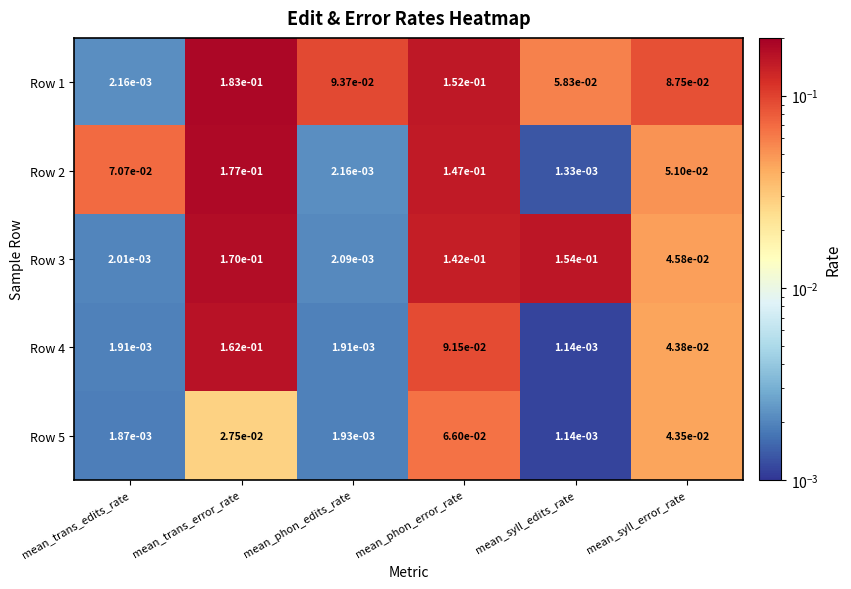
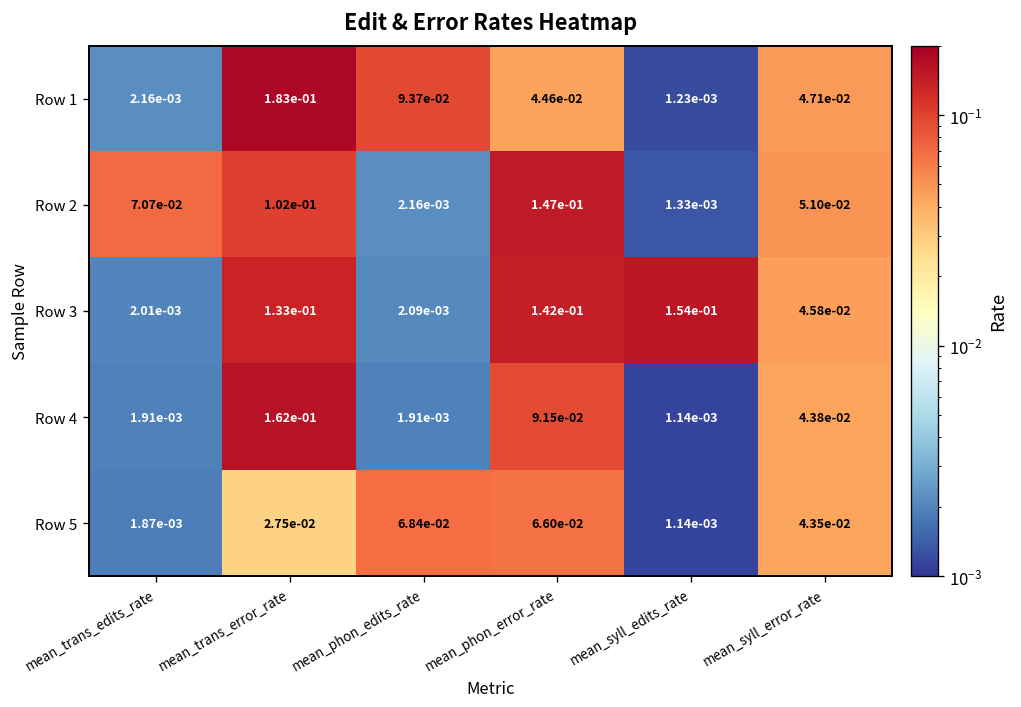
Row 1, mean_phon_error_rate: 1.52e-01 -> 4.46e-02
Row 1, mean_syll_edits_rate: 5.83e-02 -> 1.23e-03
Row 1, mean_syll_error_rate: 8.75e-02 -> 4.71e-02
Row 2, mean_trans_error_rate: 1.77e-01 -> 1.02e-01
Row 3, mean_trans_error_rate: 1.70e-01 -> 1.33e-01
Row 5, mean_phon_edits_rate: 1.93e-03 -> 6.84e-02
